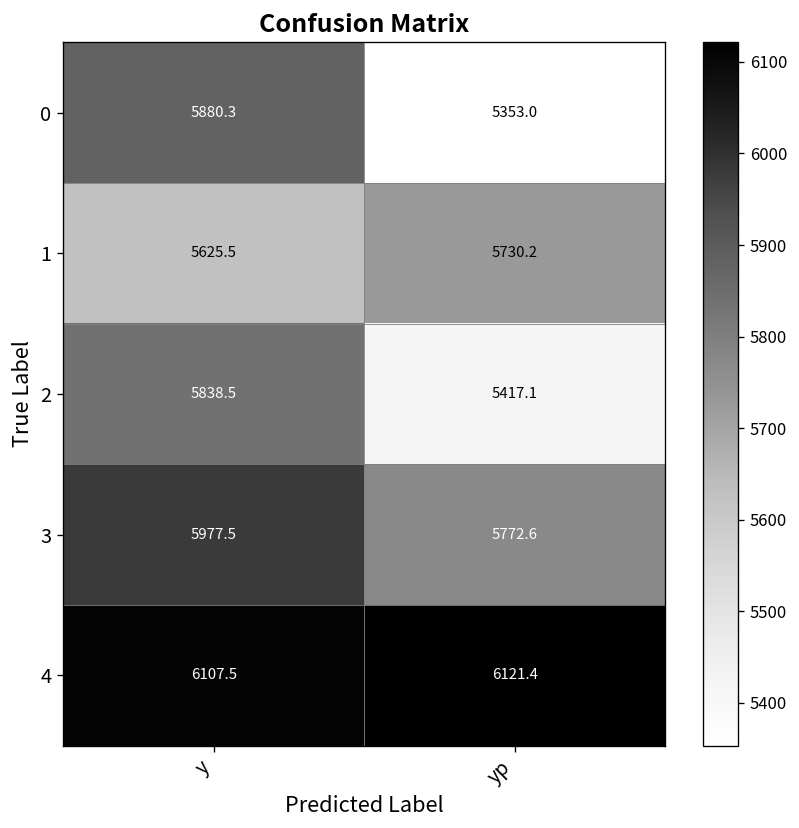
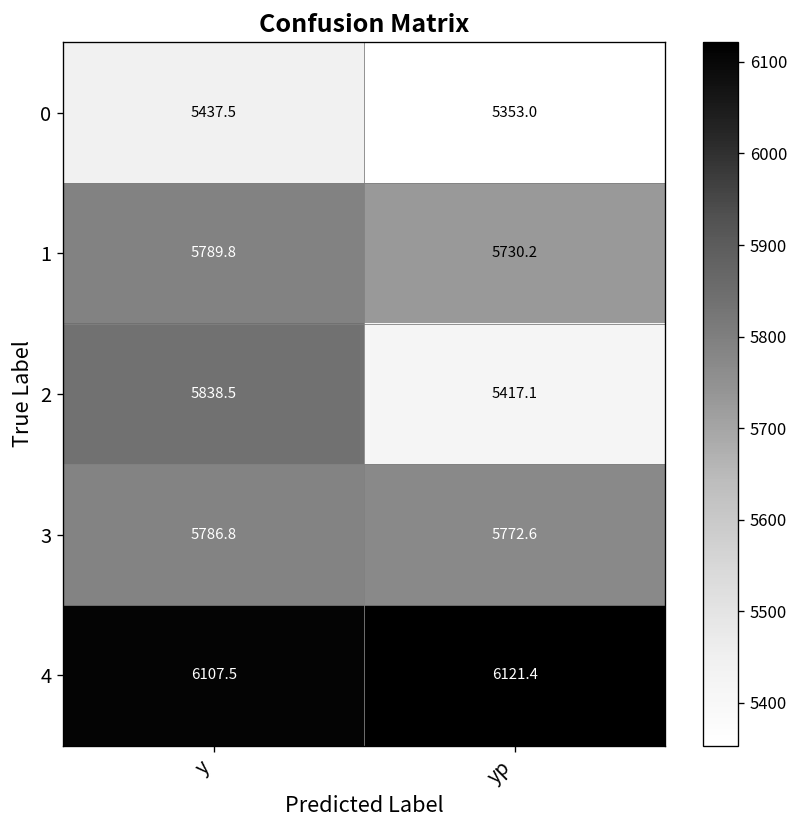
0, y: 5880.3 -> 5437.5
1, y: 5625.5 -> 5789.8
3, y: 5977.5 -> 5786.8
